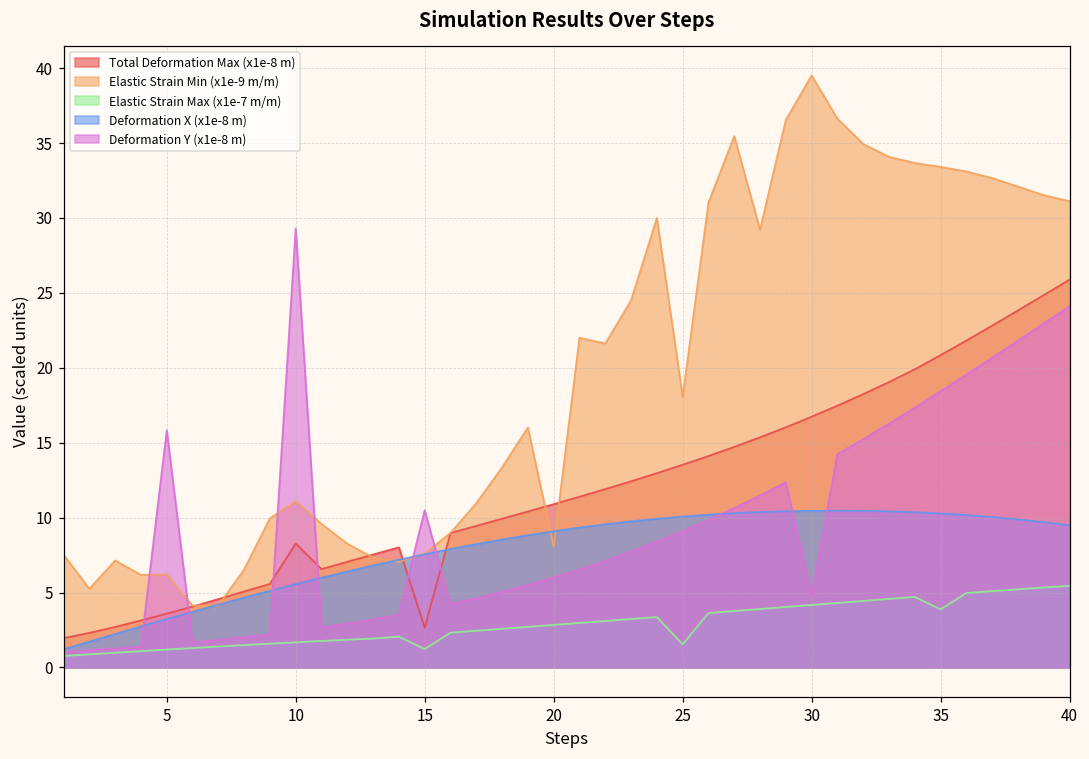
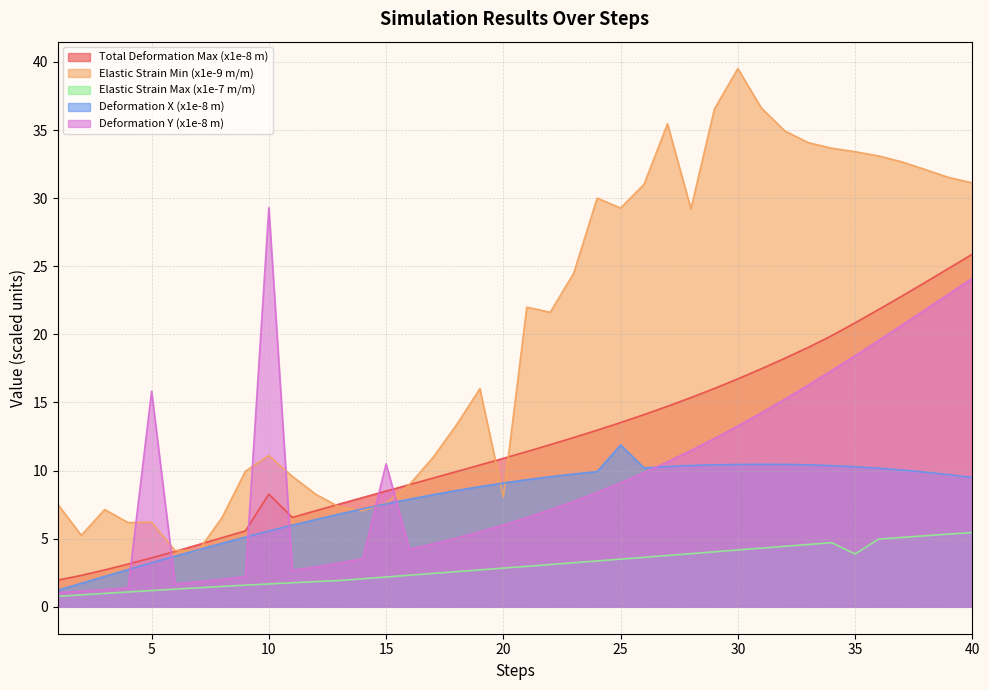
Total Deformation Max (x1e-8 m), 15: 2.6 -> 8.5
Elastic Strain Max (x1e-7 m/m), 15: 1.2 -> 2.2
Elastic Strain Min (x1e-9 m/m), 25: 18.1 -> 29.3
Elastic Strain Max (x1e-7 m/m), 25: 1.5 -> 3.5
Deformation X (x1e-8 m), 25: 10.1 -> 11.9
Deformation Y (x1e-8 m), 30: 4.8 -> 13.3
